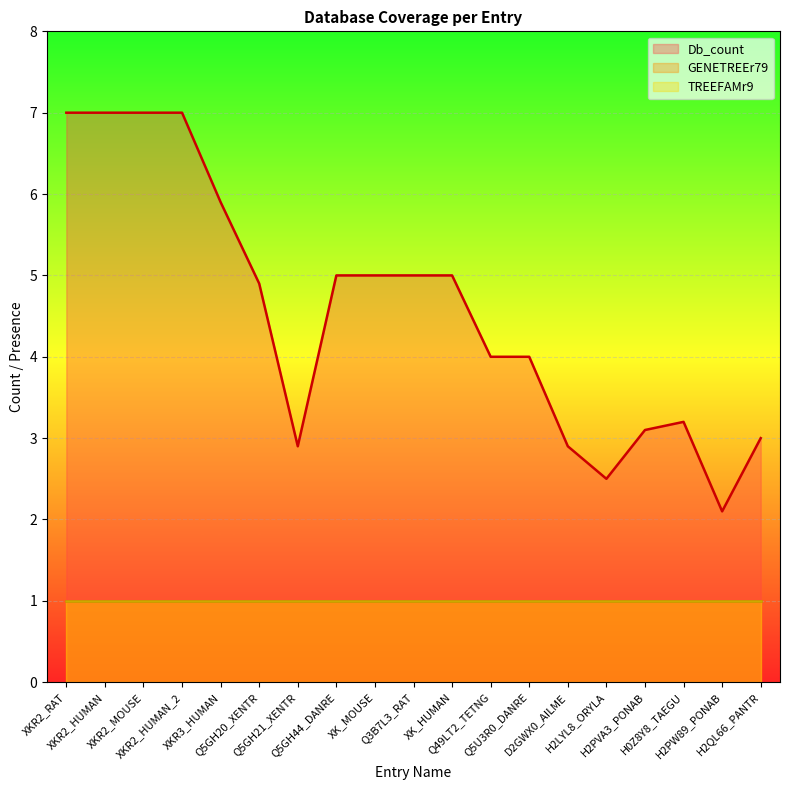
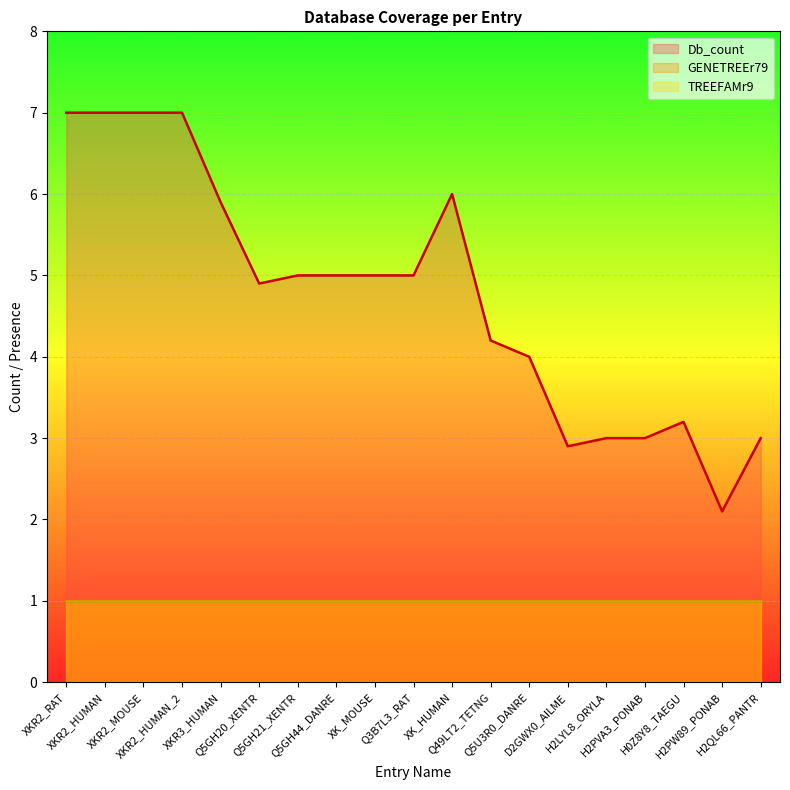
Db_count, Q5GH21_XENTR: 2.9 -> 5.0
Db_count, XK_HUMAN: 5 -> 6
Db_count, Q49LT2_TETNG: 4.0 -> 4.2
Db_count, H2LYL8_ORYLA: 2.5 -> 3.0
Db_count, H2PVA3_PONAB: 3.1 -> 3.0
